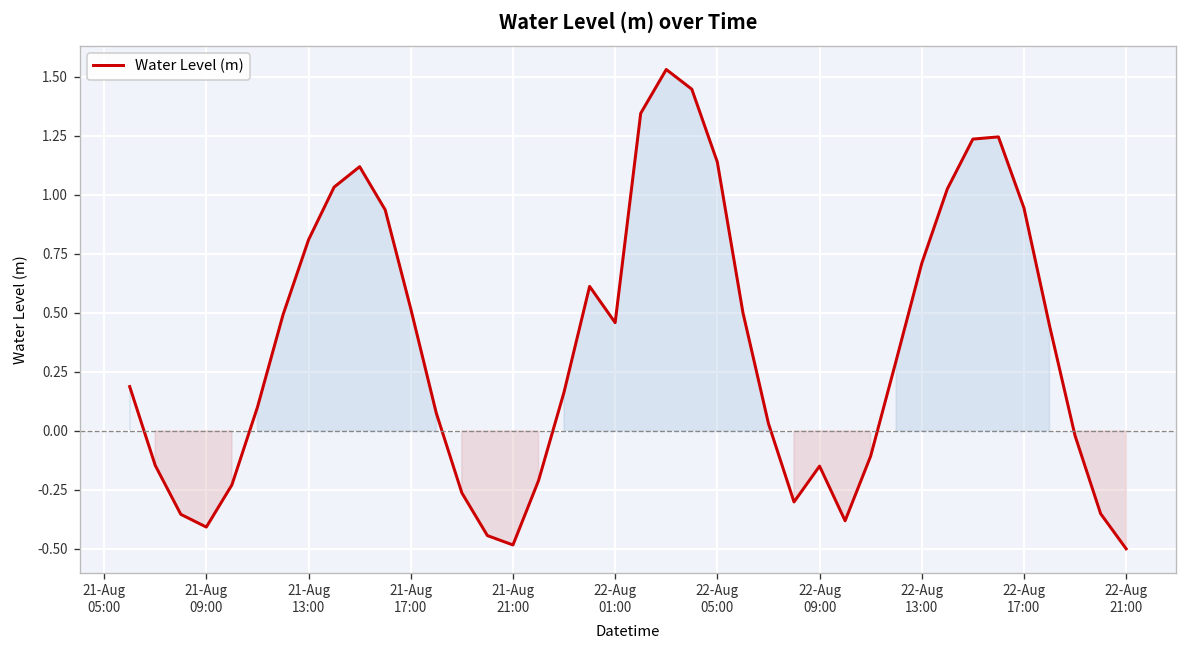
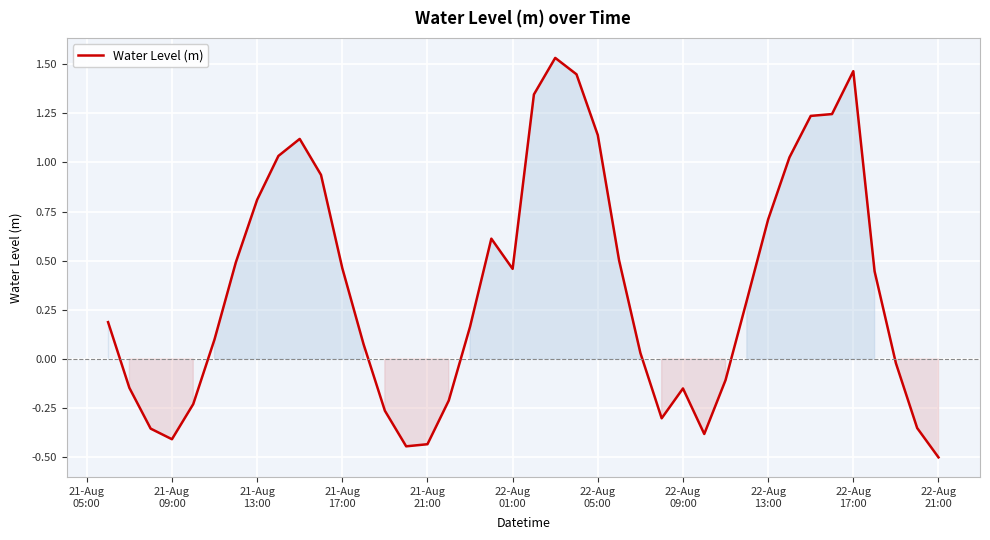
21-Aug 17:00: 0.52 -> 0.46
21-Aug 21:00: -0.48 -> -0.43
22-Aug 17:00: 0.94 -> 1.46
